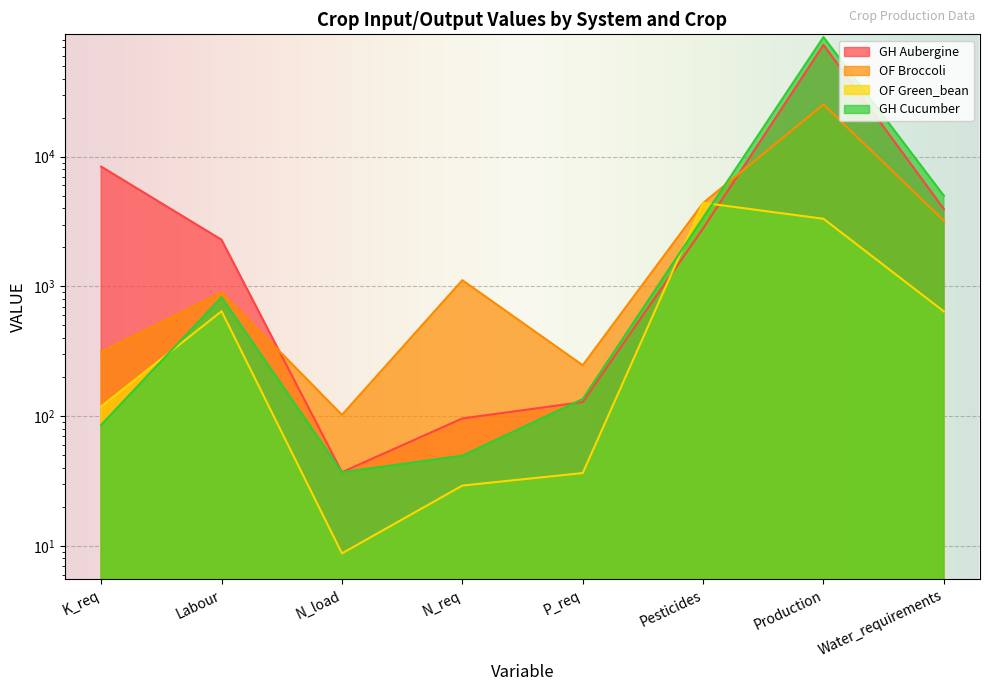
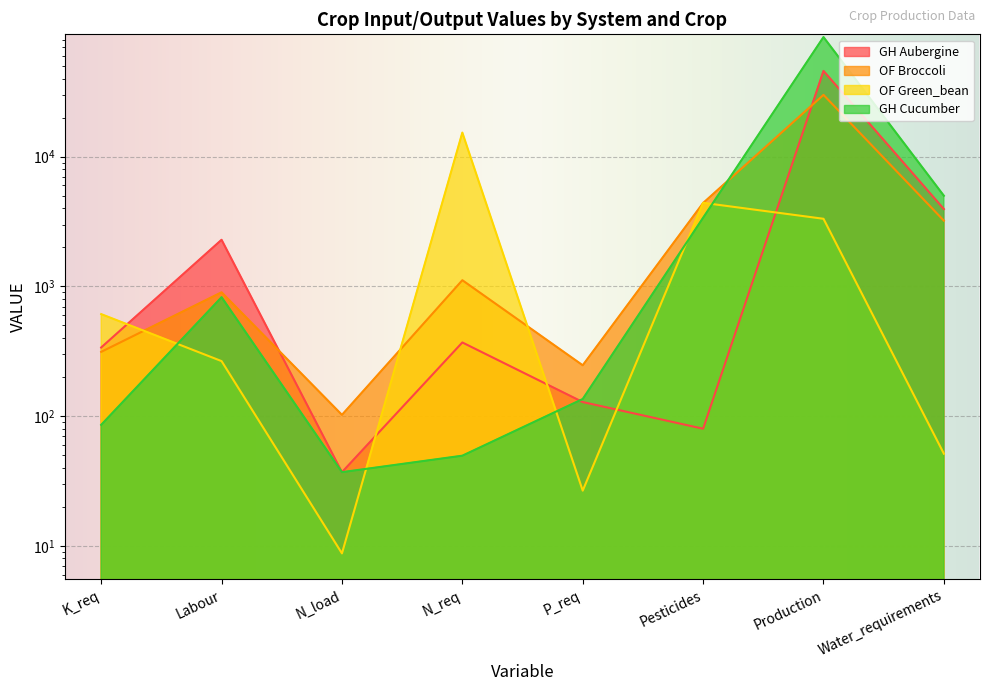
GH Aubergine, K_req: 8000 -> 340
OF Green_bean, K_req: 120 -> 600
OF Green_bean, Labour: 600 -> 270
GH Aubergine, N_req: 100 -> 370
OF Green_bean, N_req: 29 -> 15000
OF Green_bean, P_req: 36 -> 27
GH Aubergine, Pesticides: 2800 -> 80
GH Aubergine, Production: 70000 -> 46000
OF Broccoli, Production: 25000 -> 30000
OF Green_bean, Water_requirements: 600 -> 51
